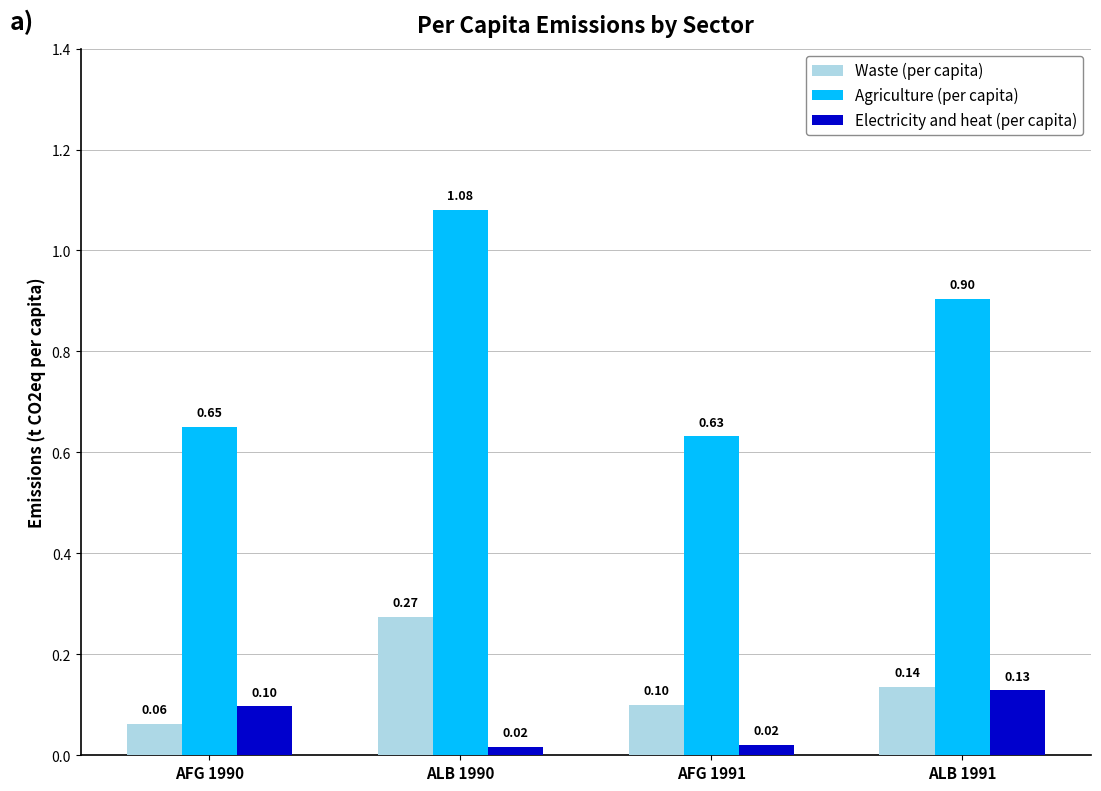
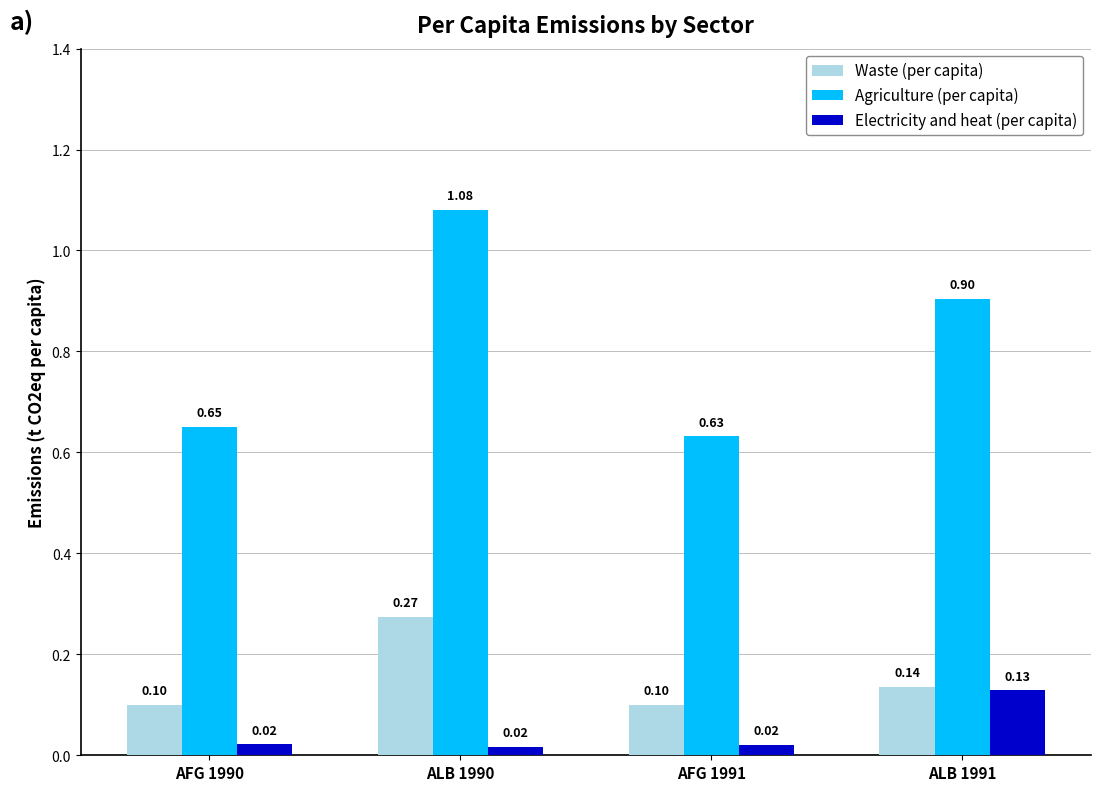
Waste (per capita), AFG 1990: 0.06 -> 0.10
Electricity and heat (per capita), AFG 1990: 0.10 -> 0.02
